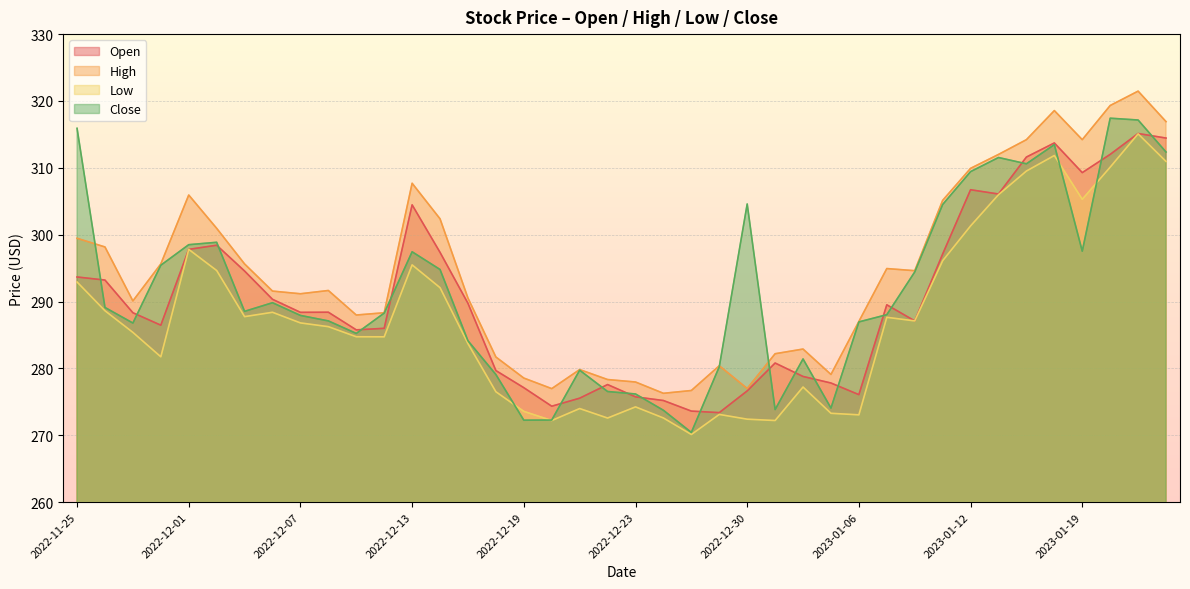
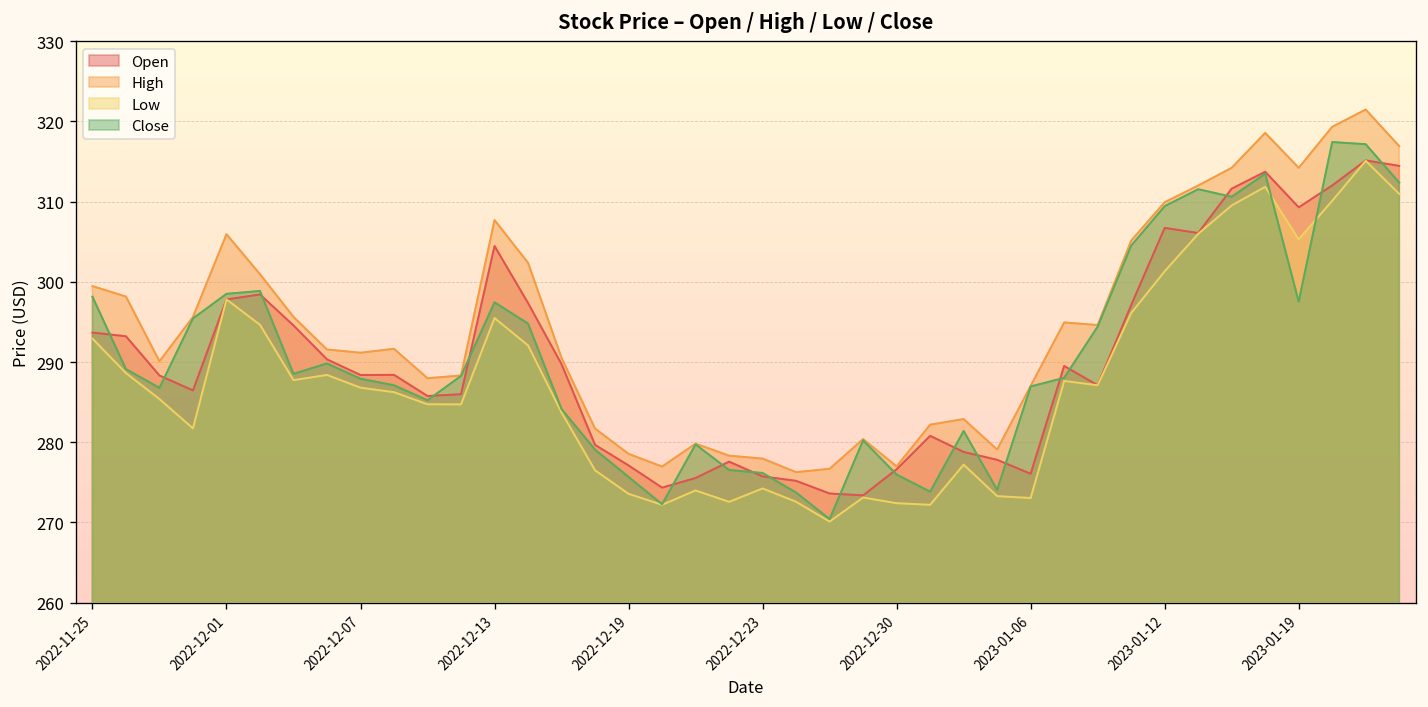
Close, 2022-11-25: 316 -> 298
Close, 2022-12-19: 272 -> 276
Close, 2022-12-30: 305 -> 276
